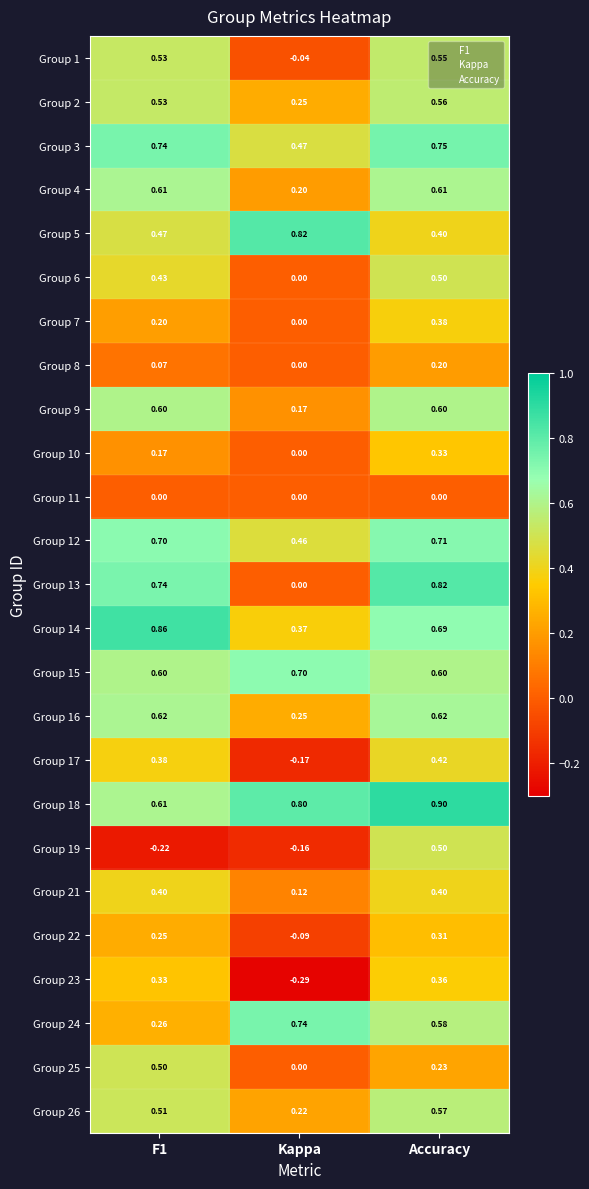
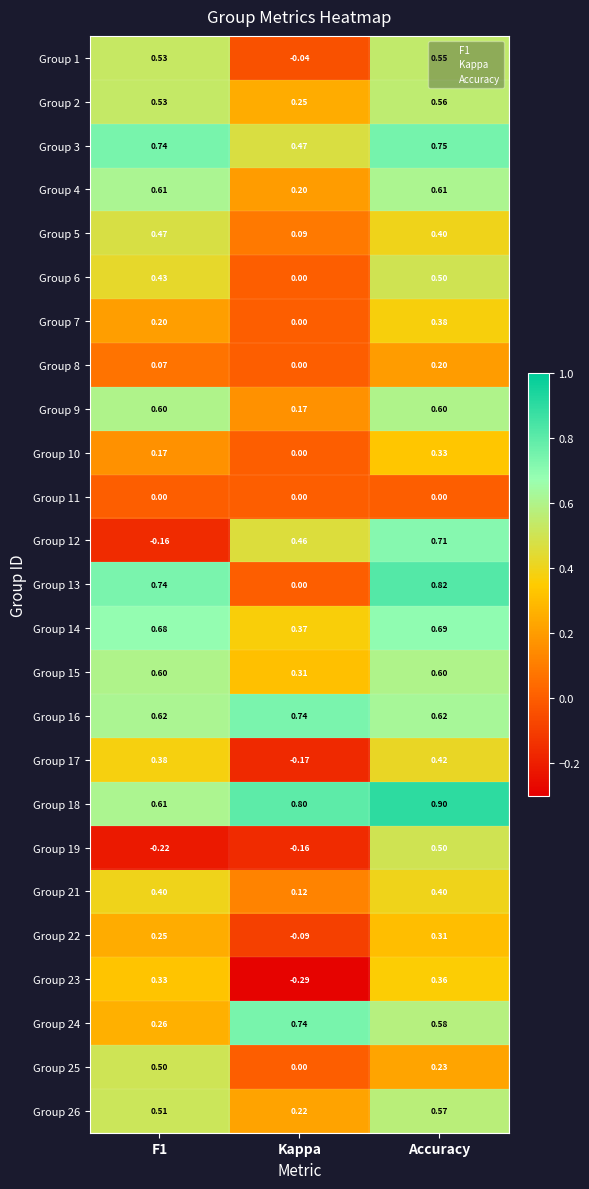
Group 5, Kappa: 0.82 -> 0.09
Group 12, F1: 0.70 -> -0.16
Group 14, F1: 0.86 -> 0.68
Group 15, Kappa: 0.70 -> 0.31
Group 16, Kappa: 0.25 -> 0.74
